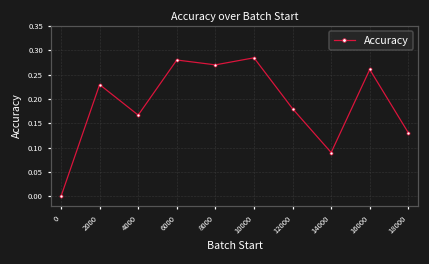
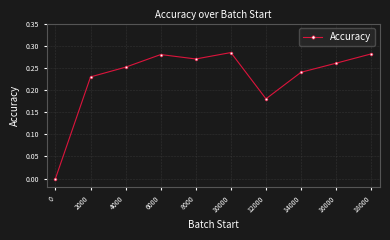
4000: 0.17 -> 0.25
14000: 0.09 -> 0.24
18000: 0.13 -> 0.28
